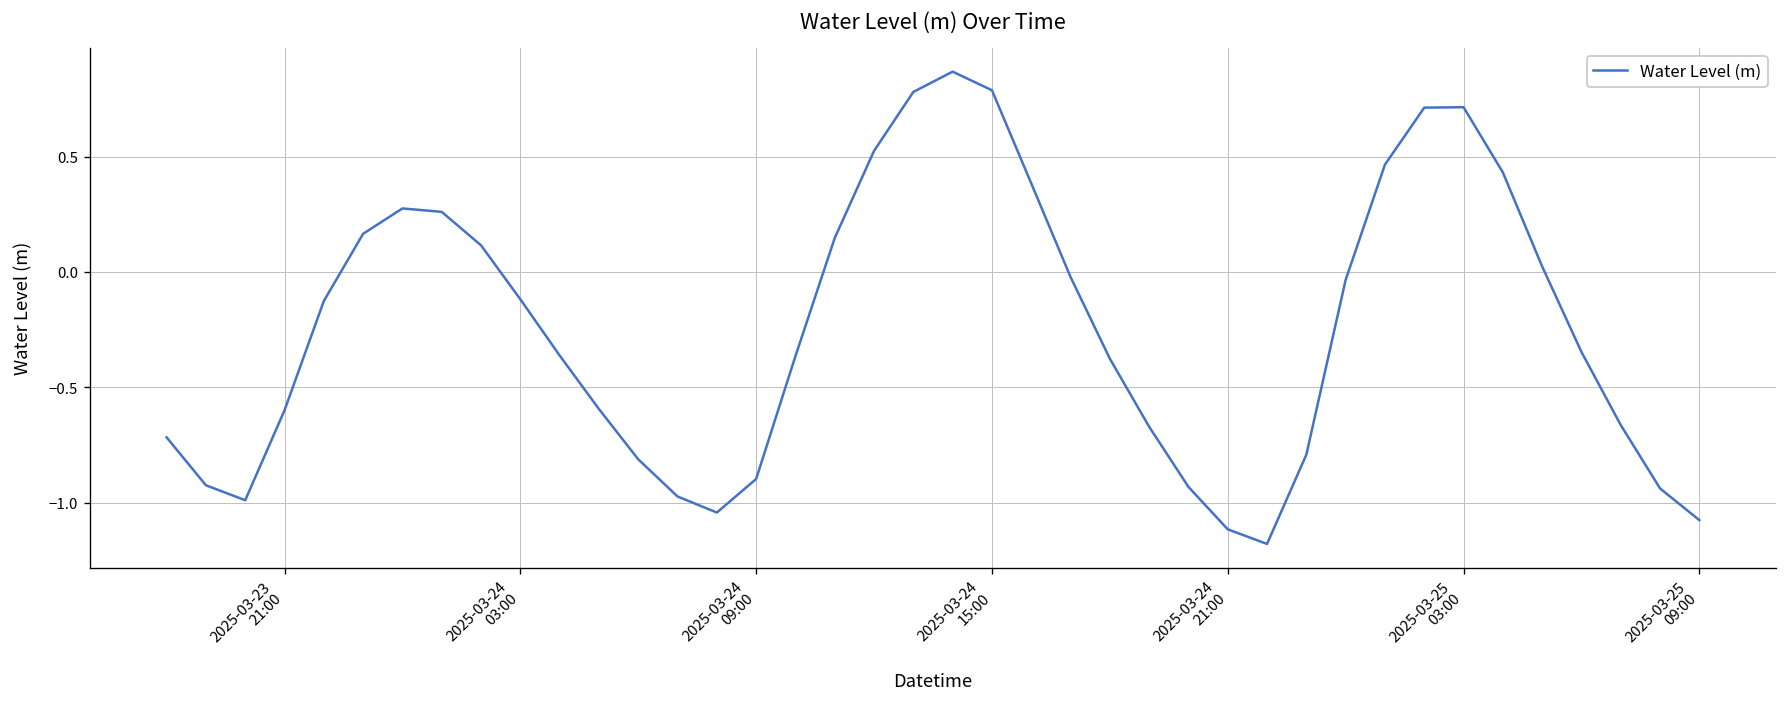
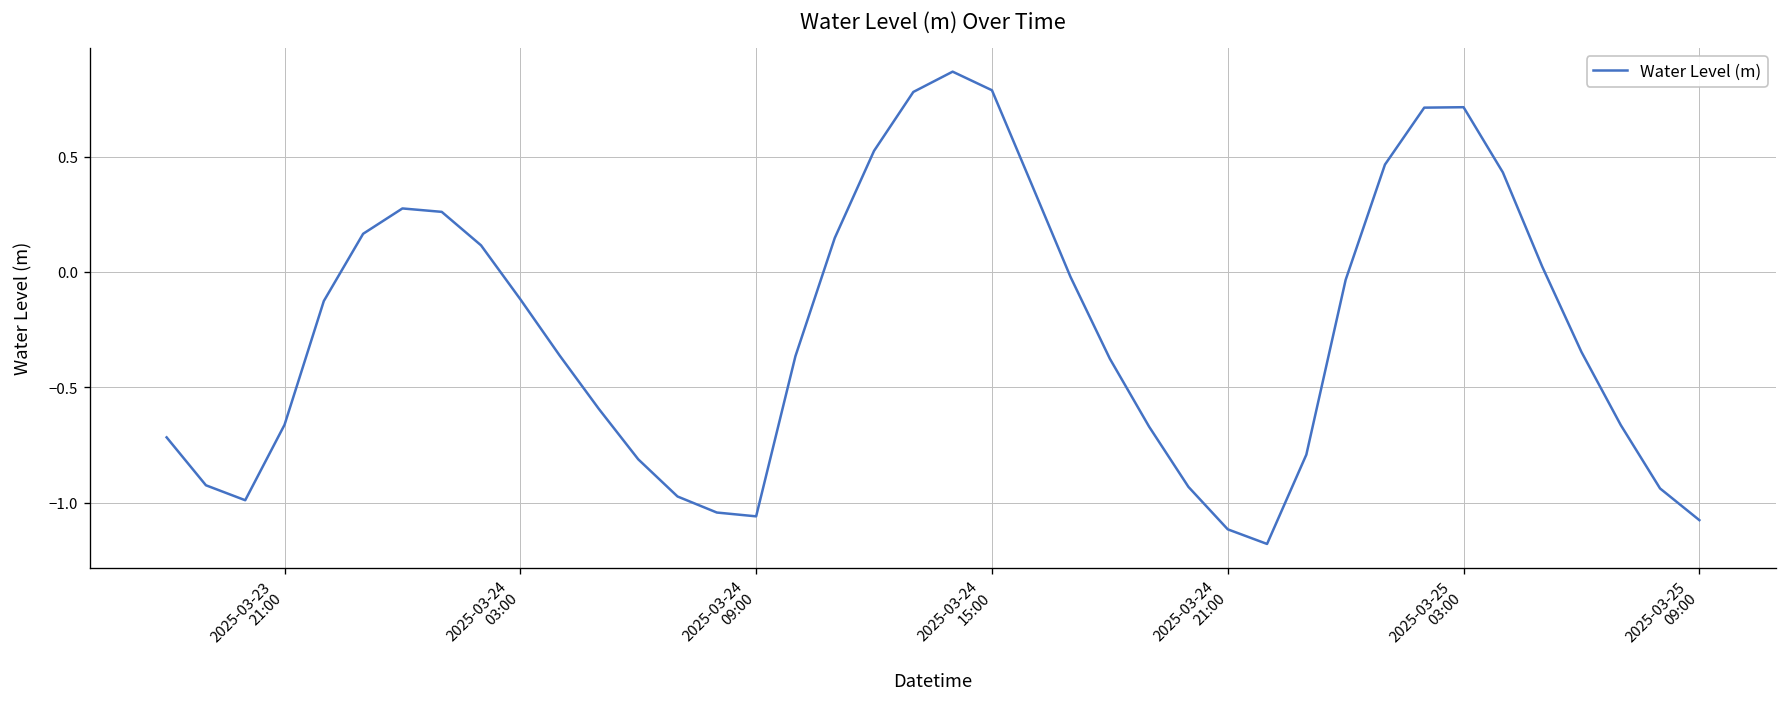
2025-03-23 21:00: -0.60 -> -0.66
2025-03-24 09:00: -0.90 -> -1.06
